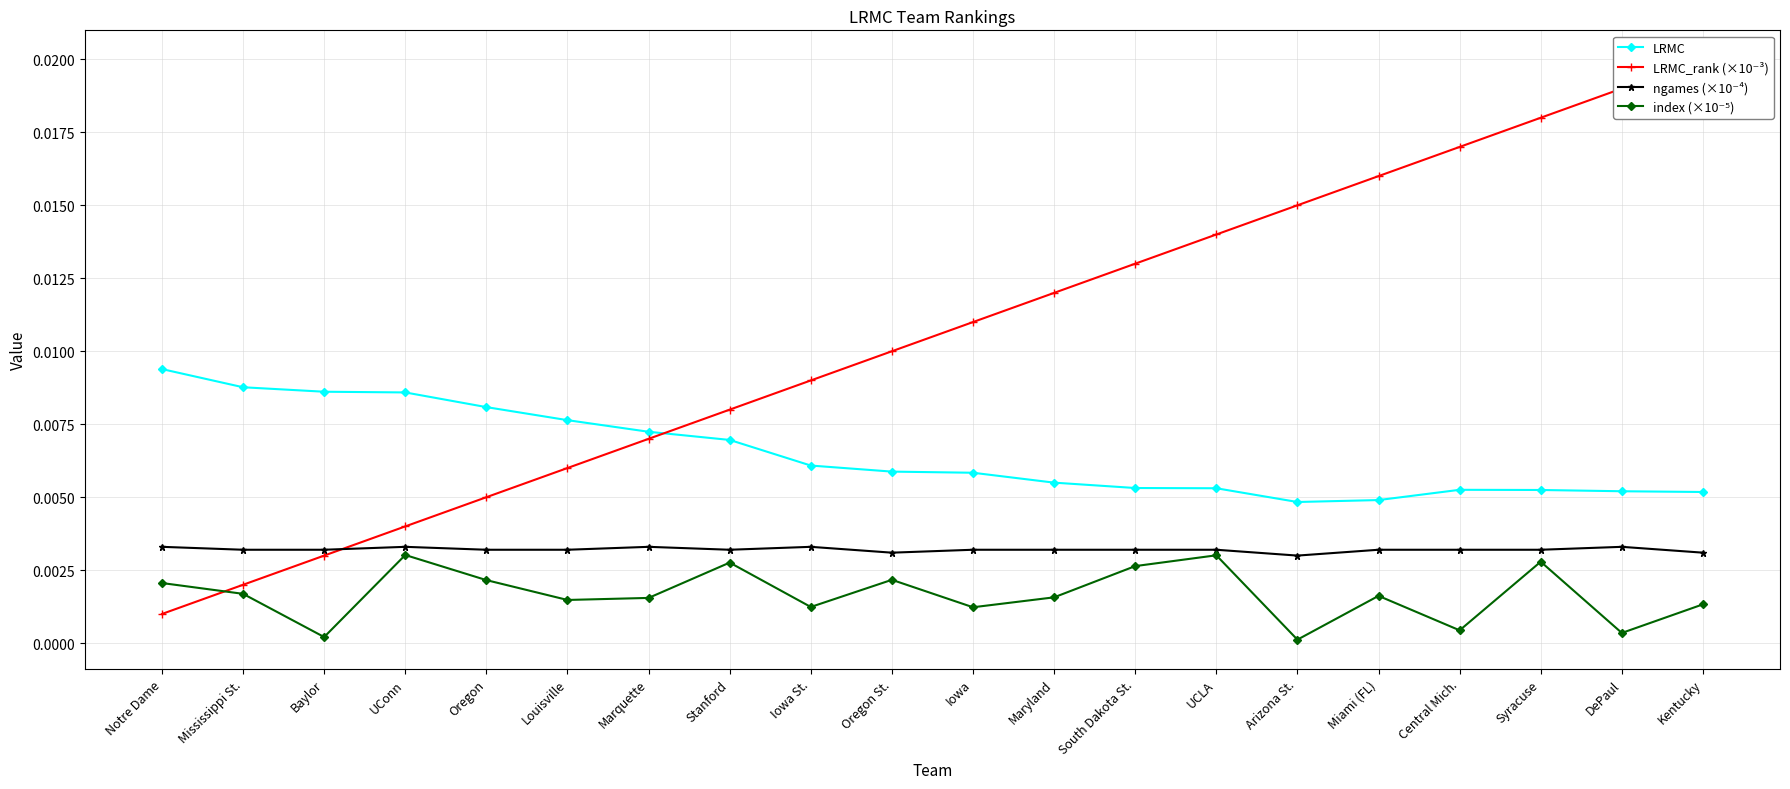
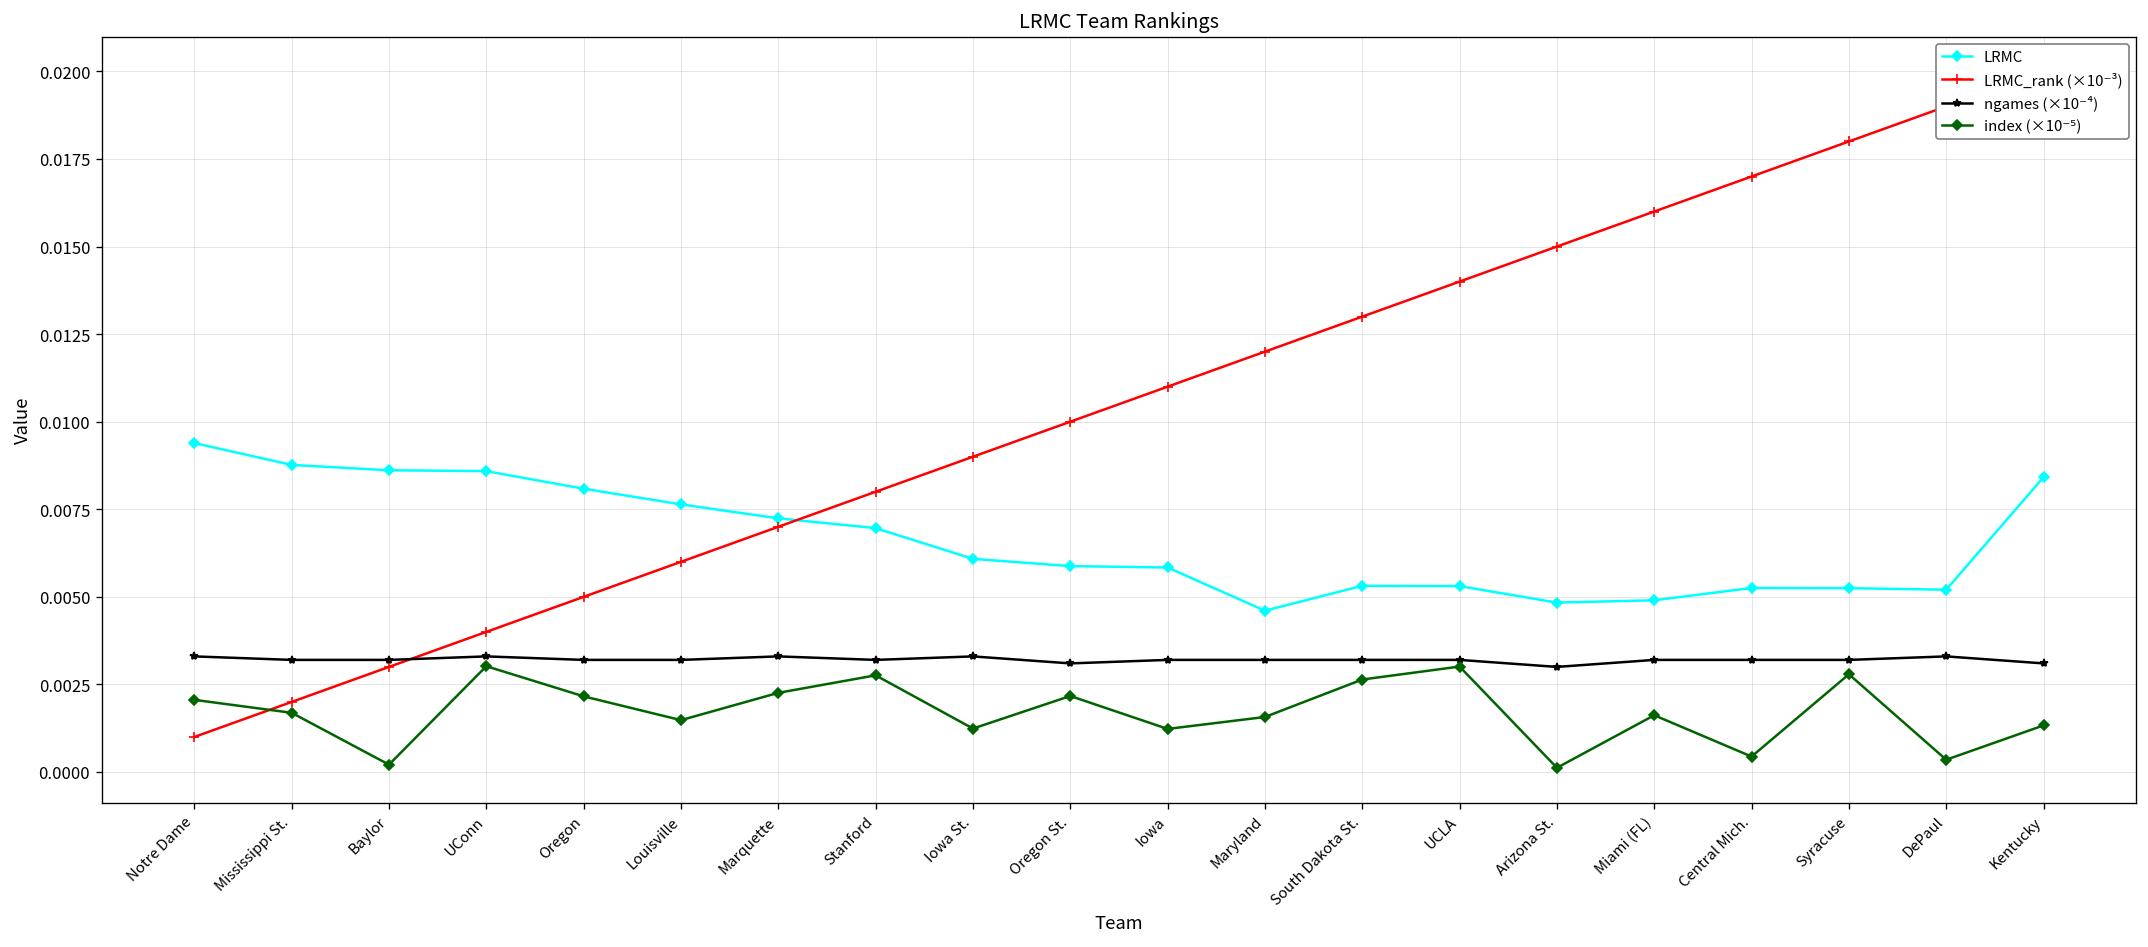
index (×10⁻⁵), Marquette: 0.0016 -> 0.0023
LRMC, Maryland: 0.0055 -> 0.0046
LRMC, Kentucky: 0.0052 -> 0.0084
